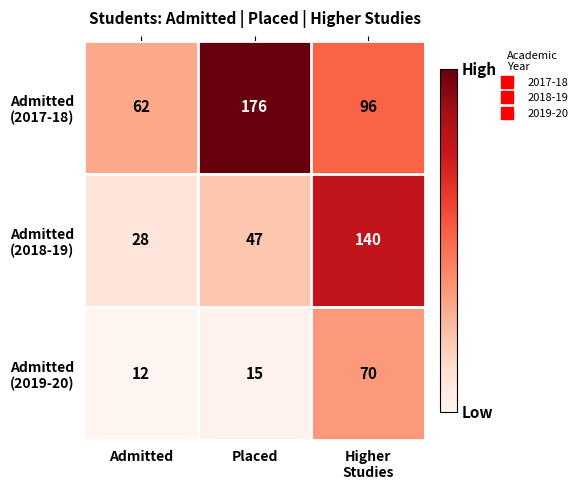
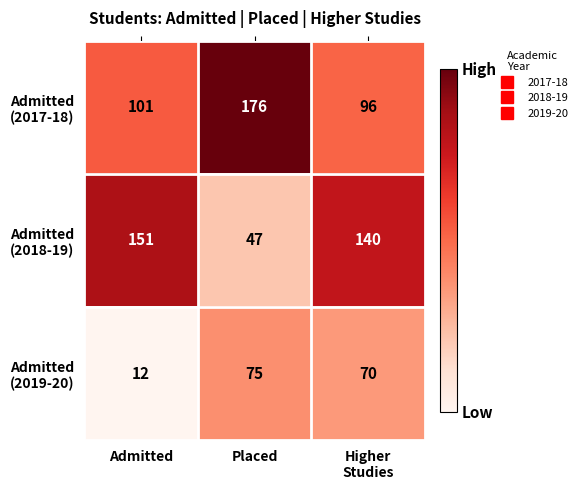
Admitted (2017-18), Admitted: 62 -> 101
Admitted (2018-19), Admitted: 28 -> 151
Admitted (2019-20), Placed: 15 -> 75
